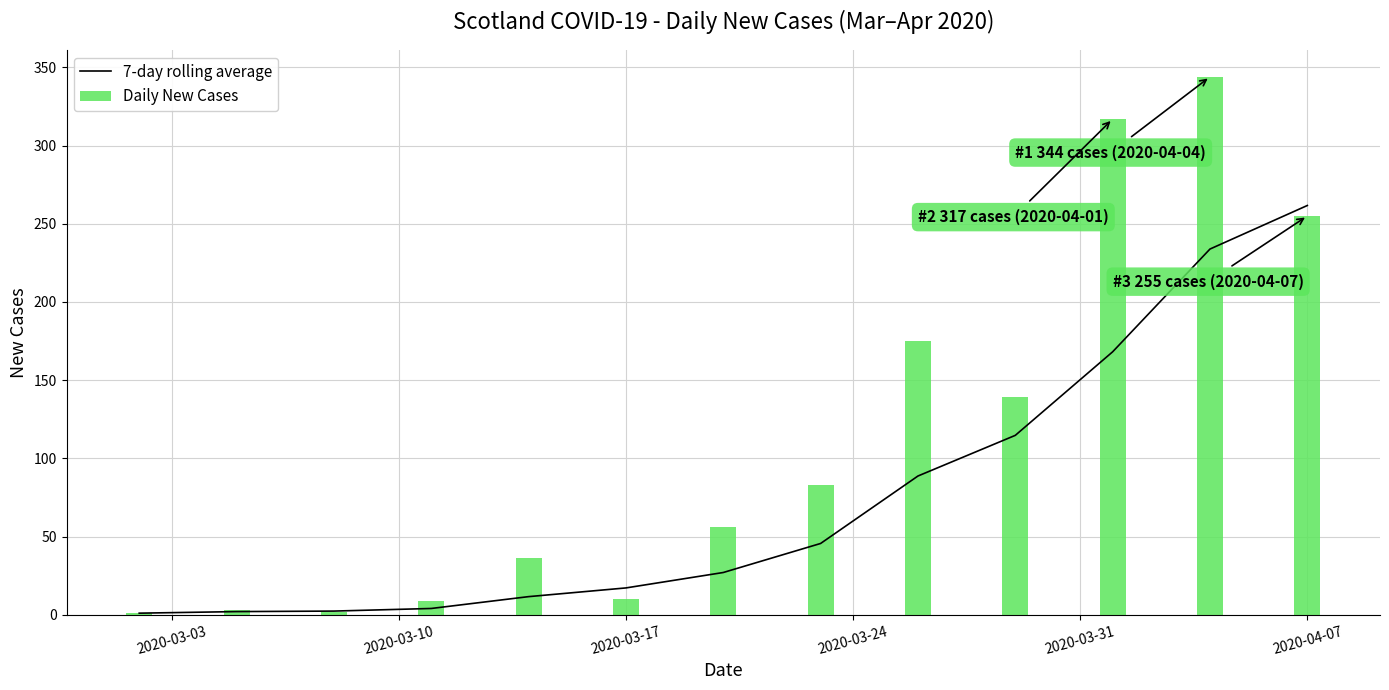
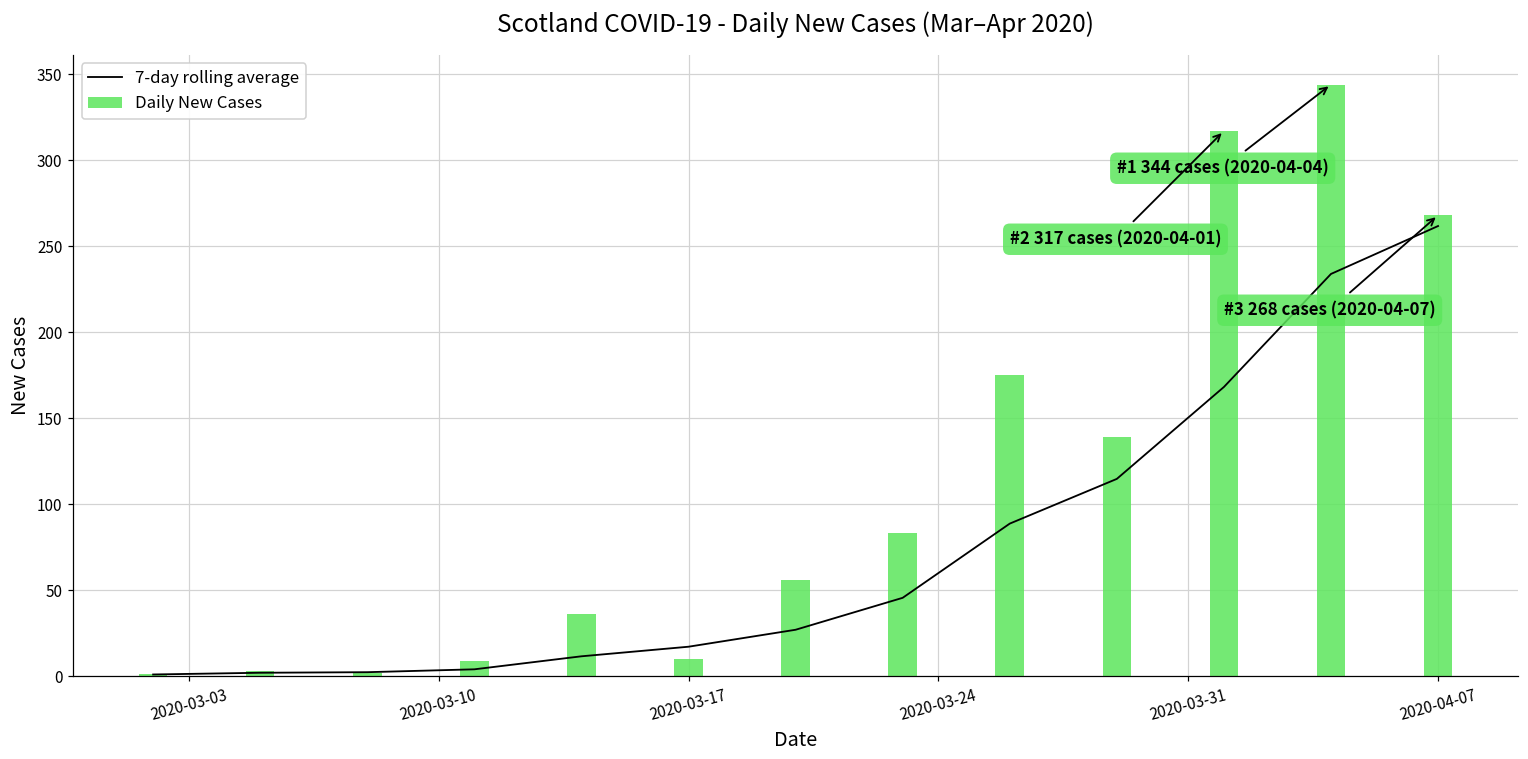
Daily New Cases, 2020-04-07: 255 -> 268
